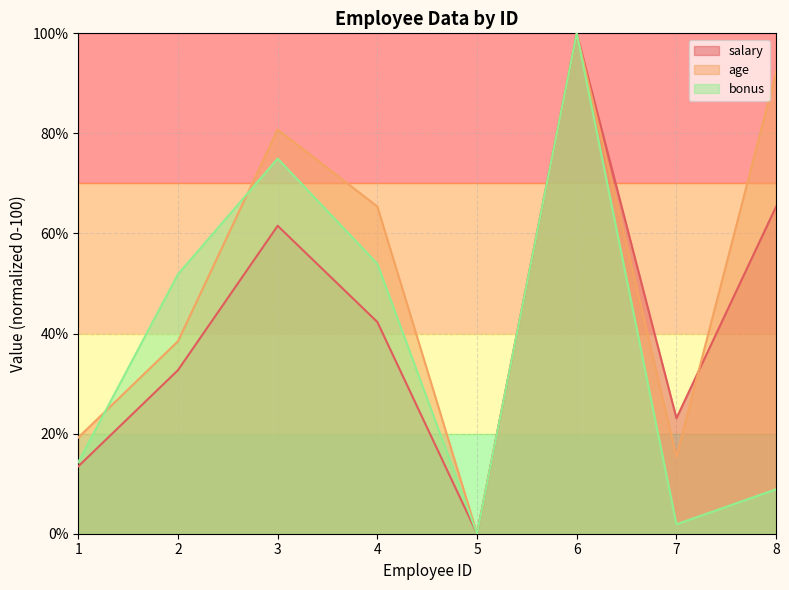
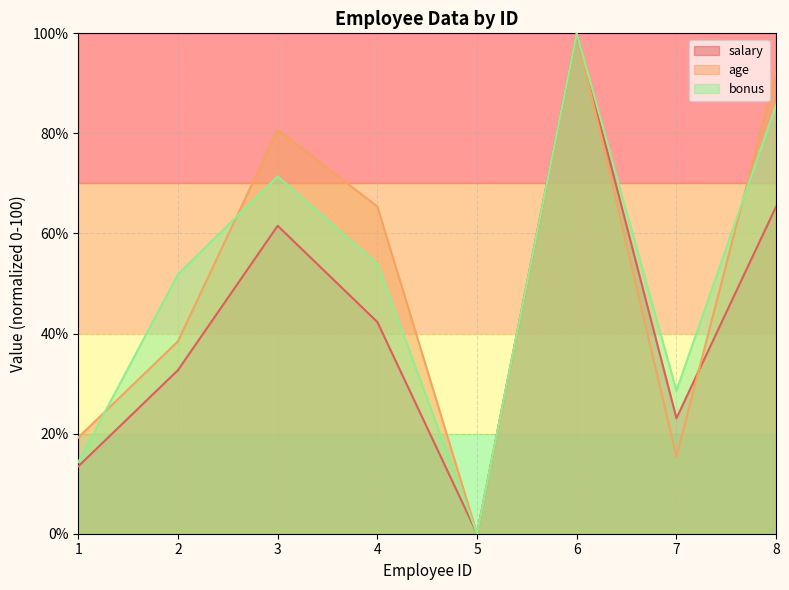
bonus, 3: 75% -> 71%
bonus, 7: 2% -> 29%
bonus, 8: 9% -> 86%
